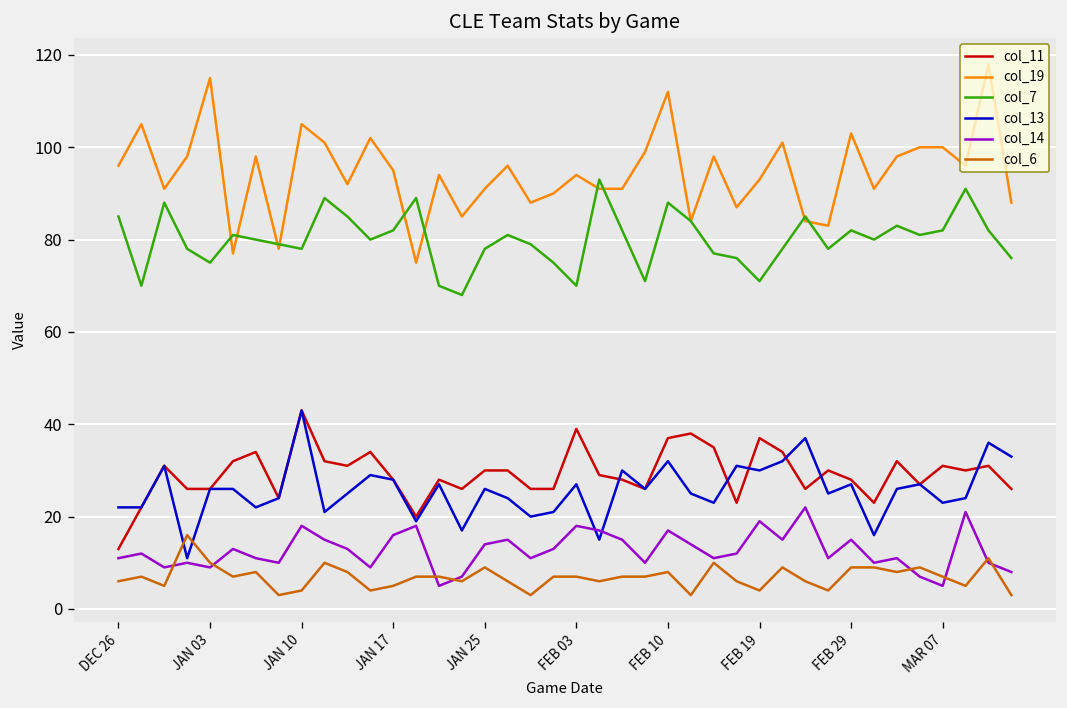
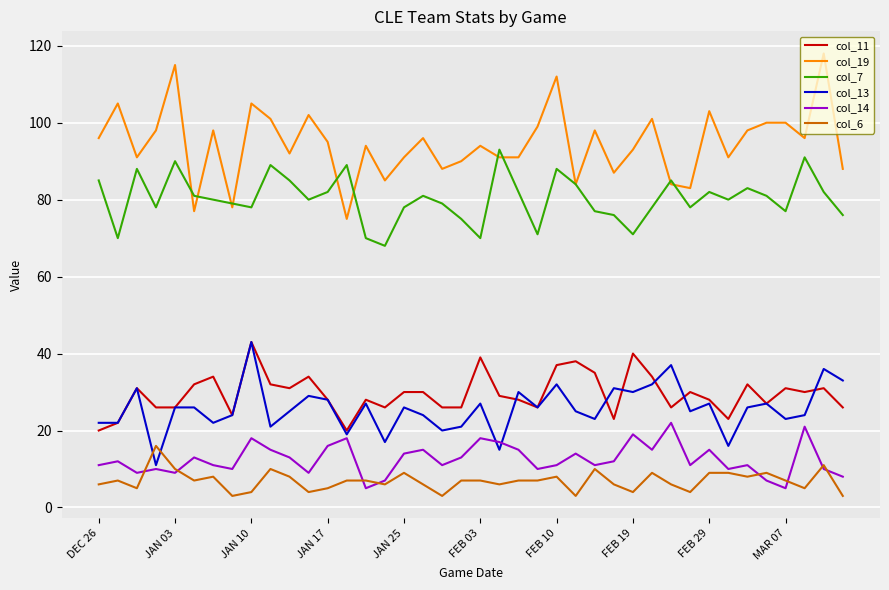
col_11, DEC 26: 13 -> 20
col_7, JAN 03: 75 -> 90
col_14, FEB 10: 17 -> 11
col_11, FEB 19: 37 -> 40
col_7, MAR 07: 82 -> 77
